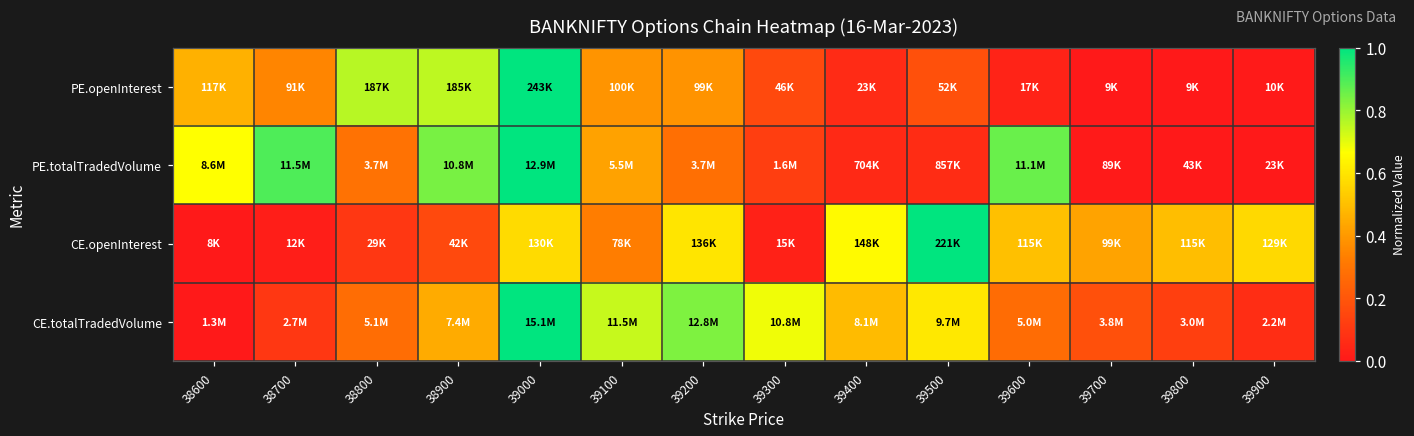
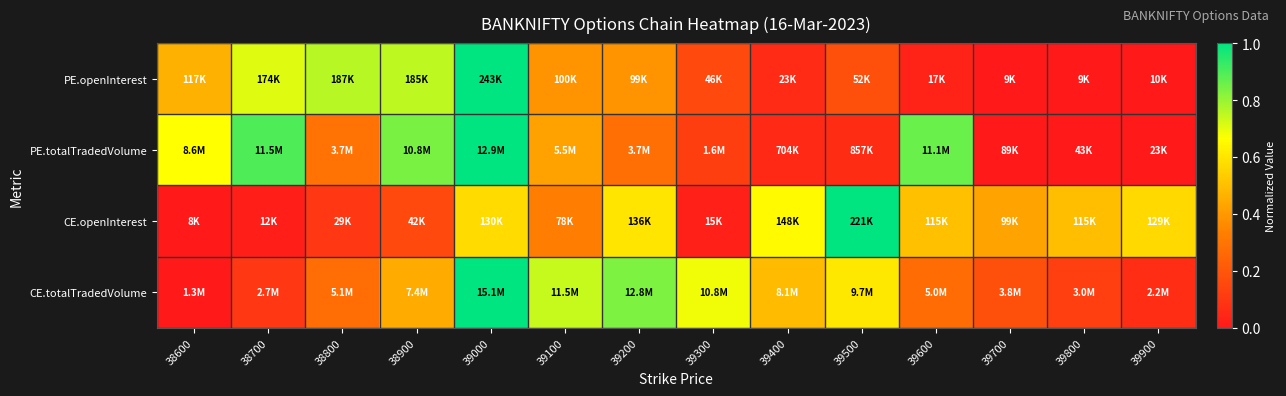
PE.openInterest, 38700: 91K -> 174K
